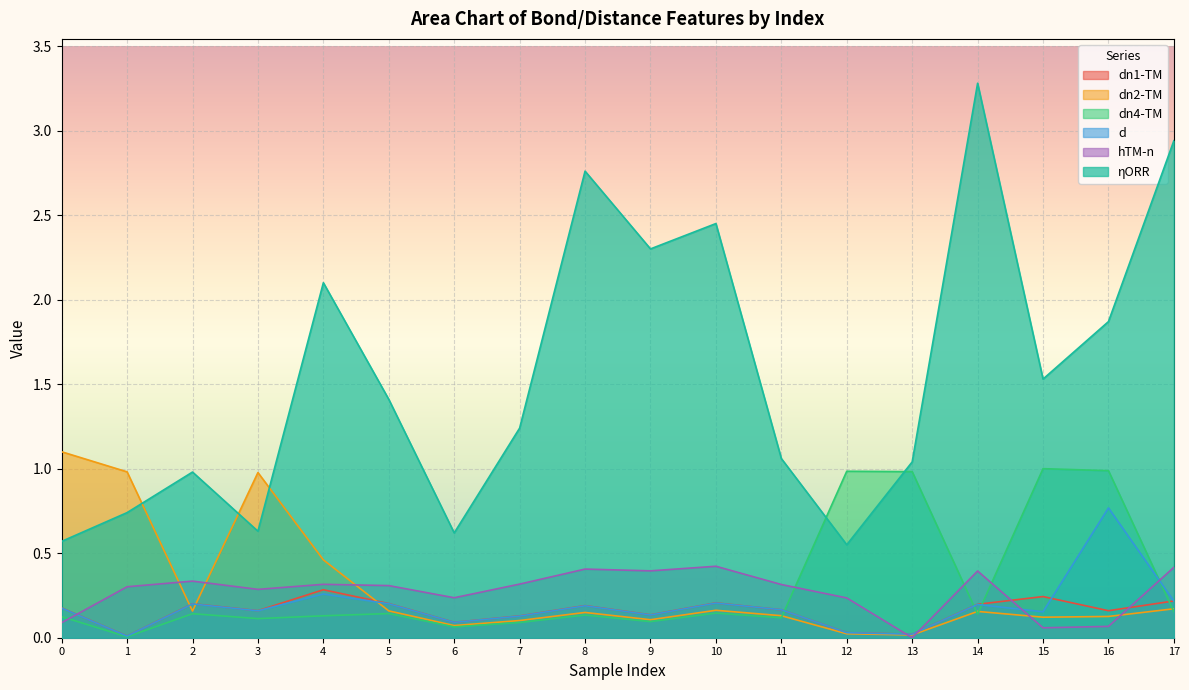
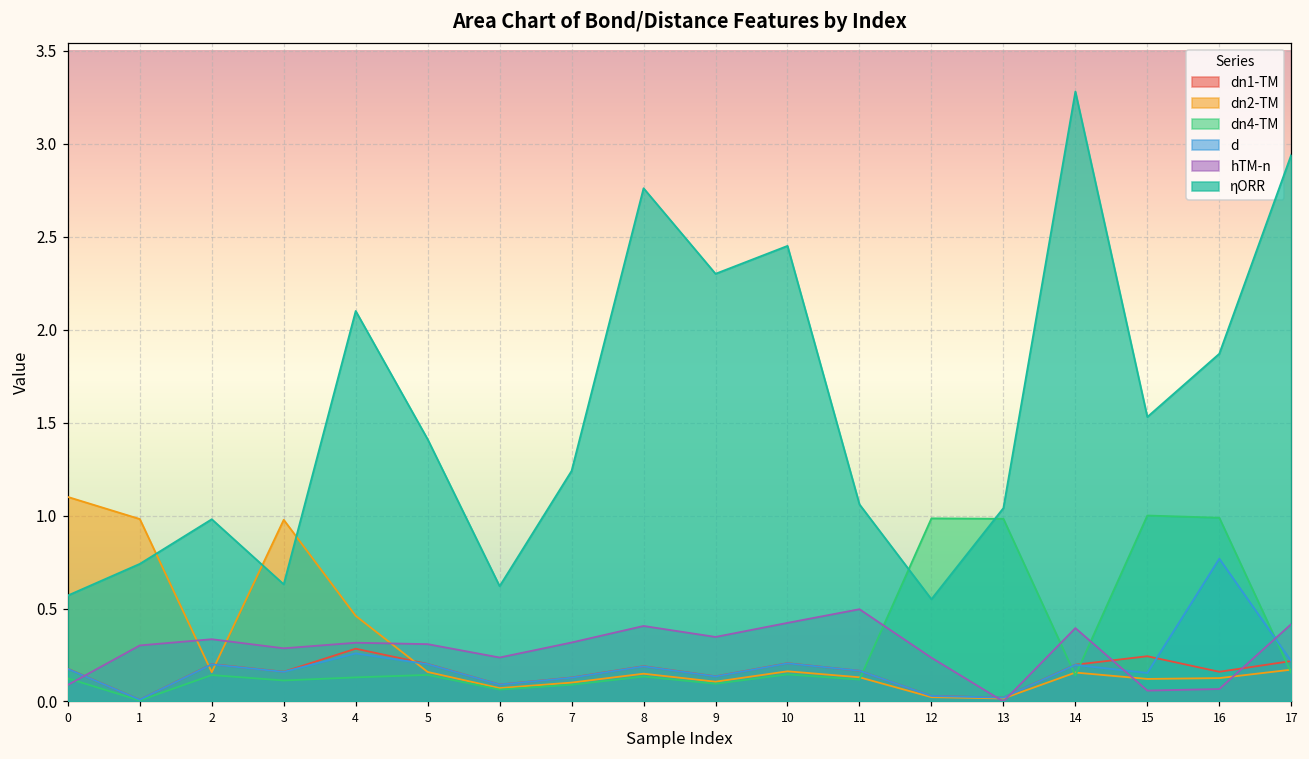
hTM-n, 9: 0.40 -> 0.35
hTM-n, 11: 0.31 -> 0.50
